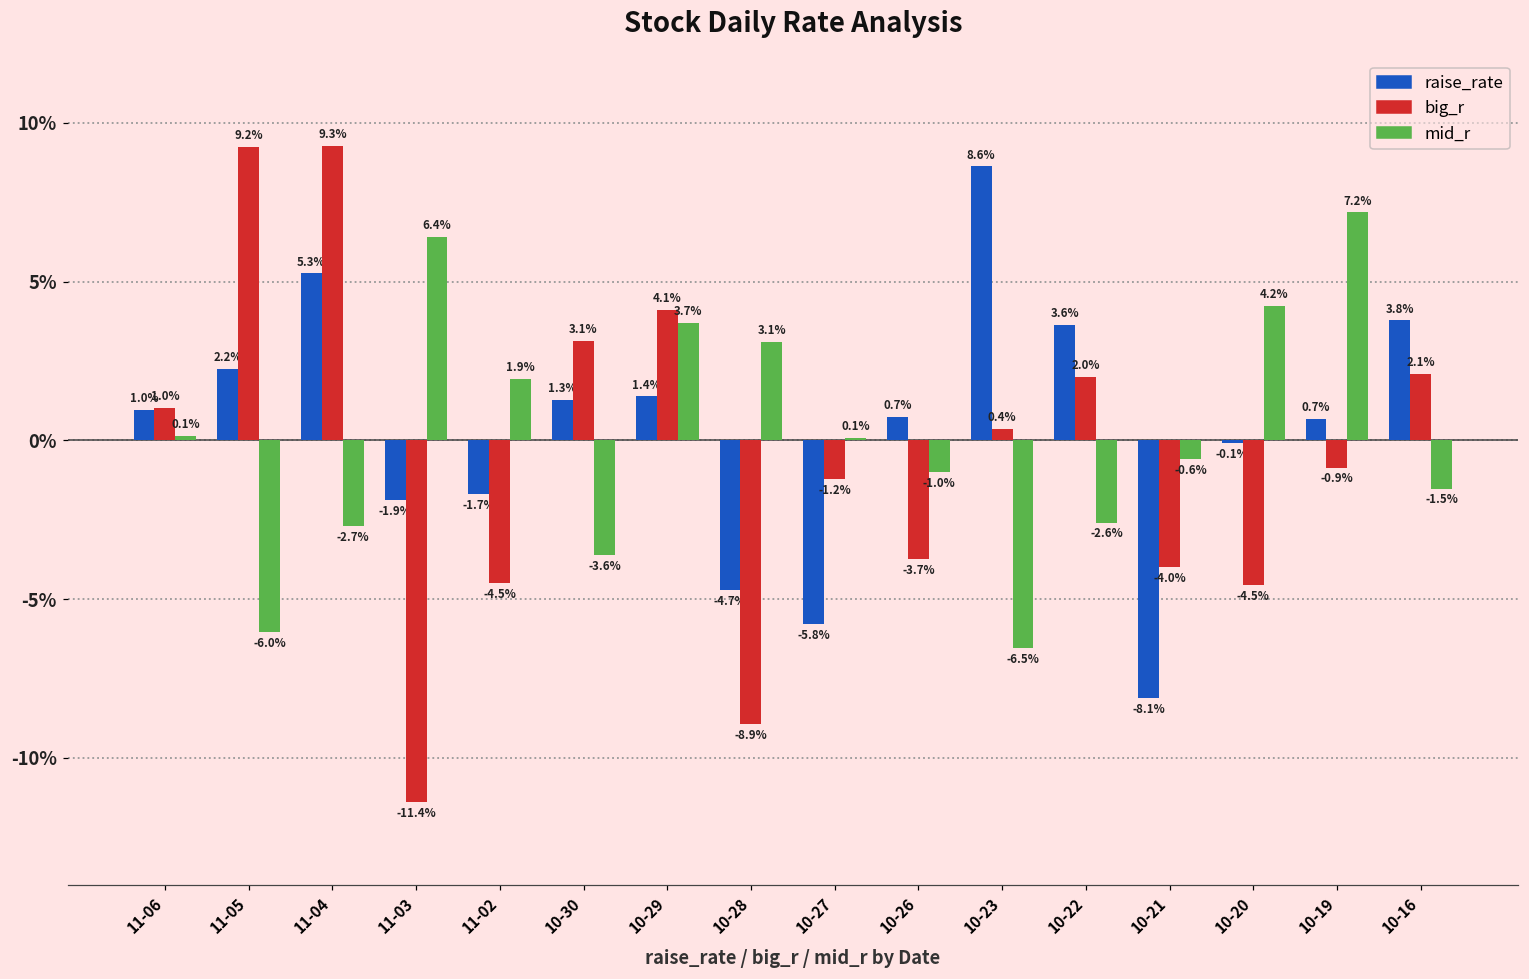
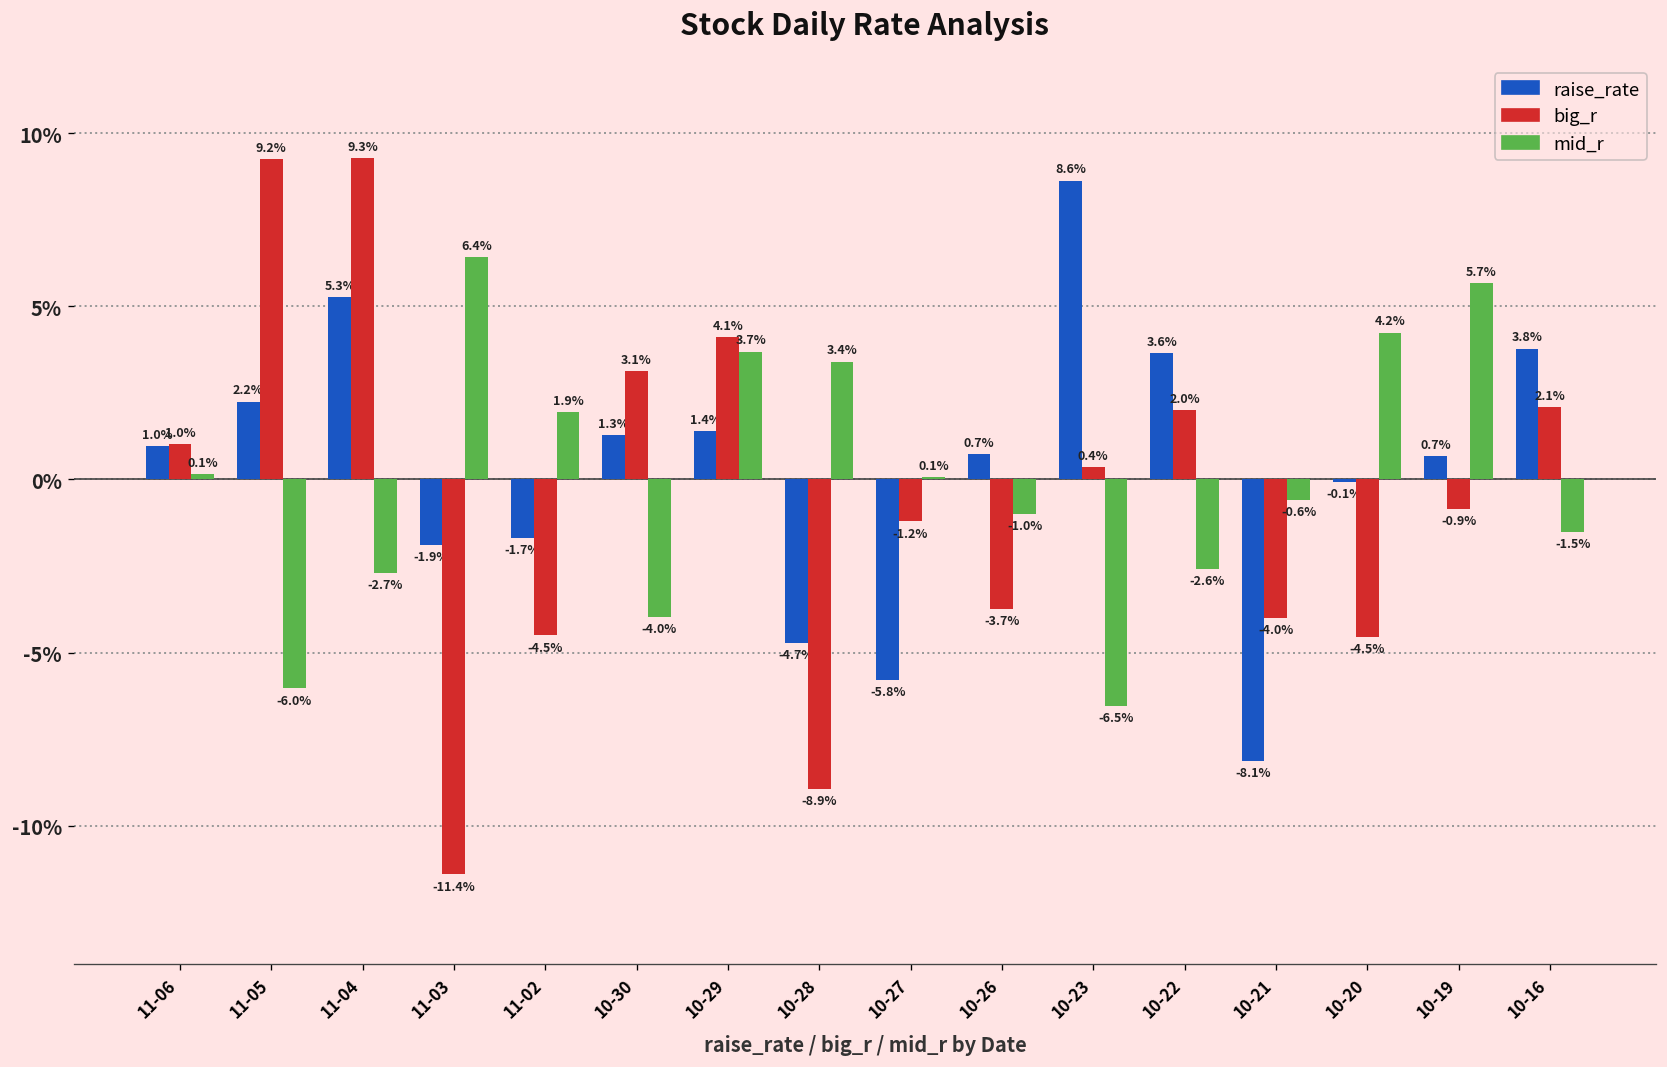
mid_r, 10-30: -3.6% -> -4.0%
mid_r, 10-28: 3.1% -> 3.4%
mid_r, 10-19: 7.2% -> 5.7%
